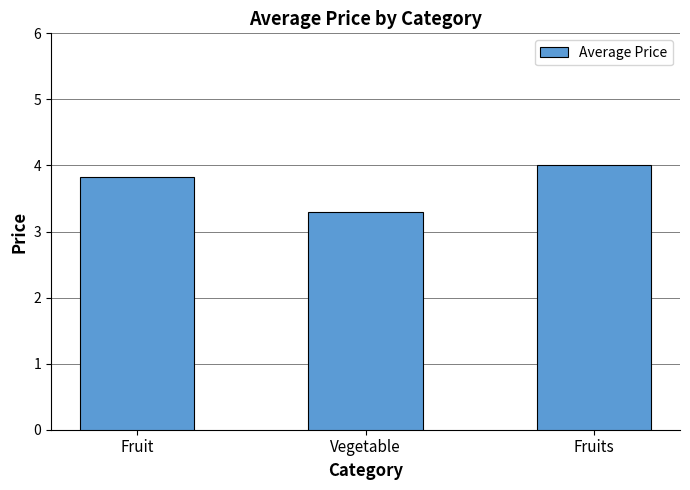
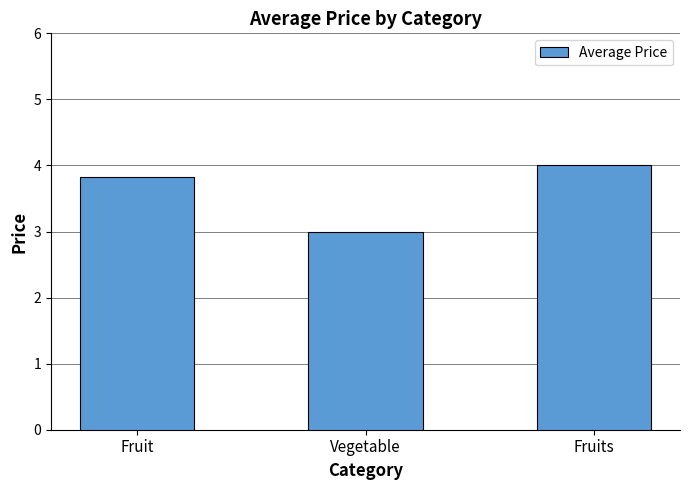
Vegetable: 3.3 -> 3.0
